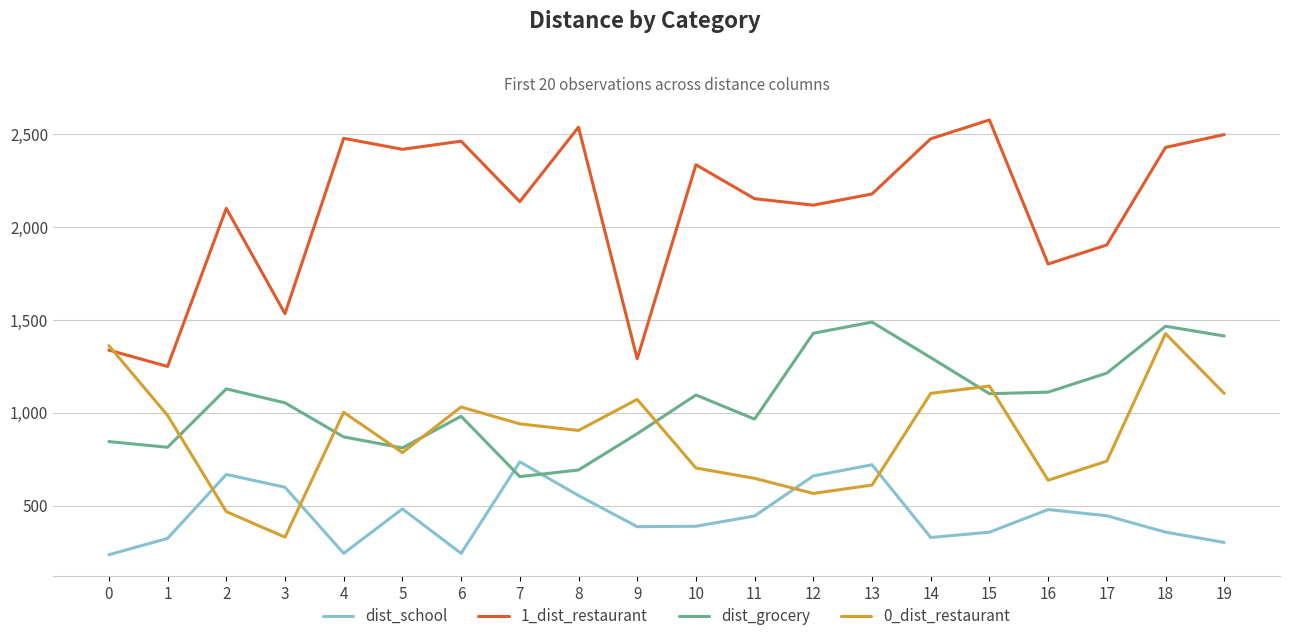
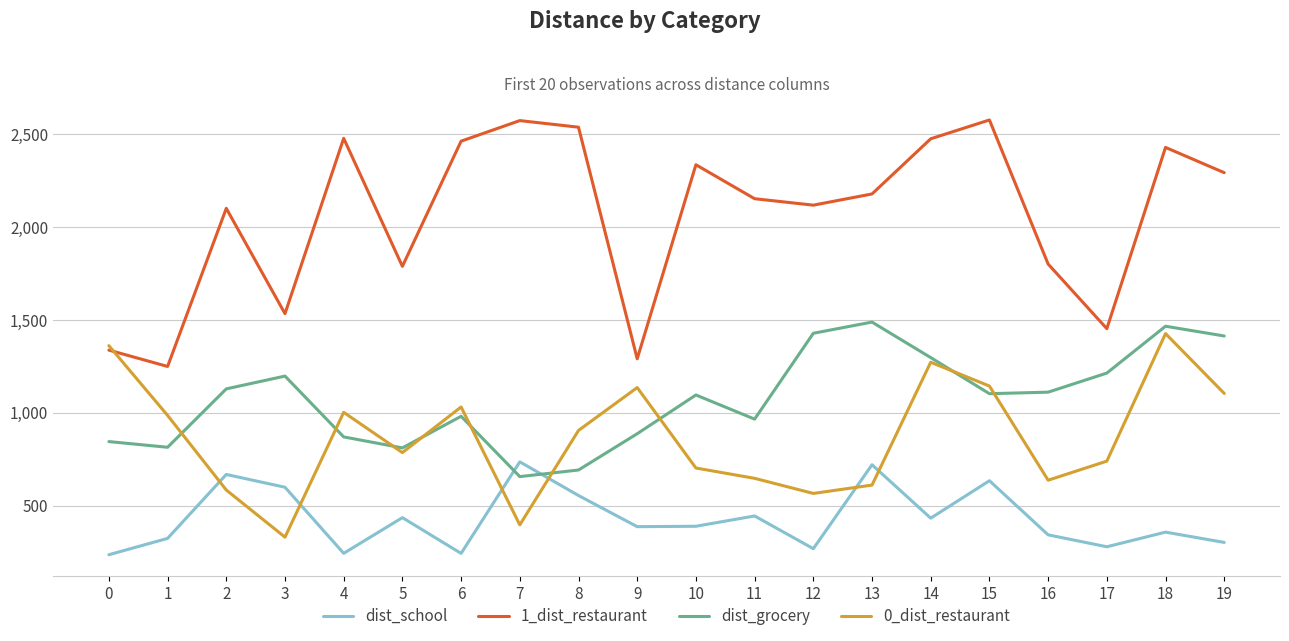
0_dist_restaurant, 2: 470 -> 580
dist_grocery, 3: 1,050 -> 1,200
dist_school, 5: 480 -> 440
1_dist_restaurant, 5: 2,420 -> 1,790
1_dist_restaurant, 7: 2,140 -> 2,570
0_dist_restaurant, 7: 940 -> 400
0_dist_restaurant, 9: 1,070 -> 1,140
dist_school, 12: 660 -> 270
dist_school, 14: 330 -> 430
0_dist_restaurant, 14: 1,100 -> 1,270
dist_school, 15: 360 -> 630
dist_school, 16: 480 -> 340
dist_school, 17: 450 -> 280
1_dist_restaurant, 17: 1,900 -> 1,450
1_dist_restaurant, 19: 2,500 -> 2,290
